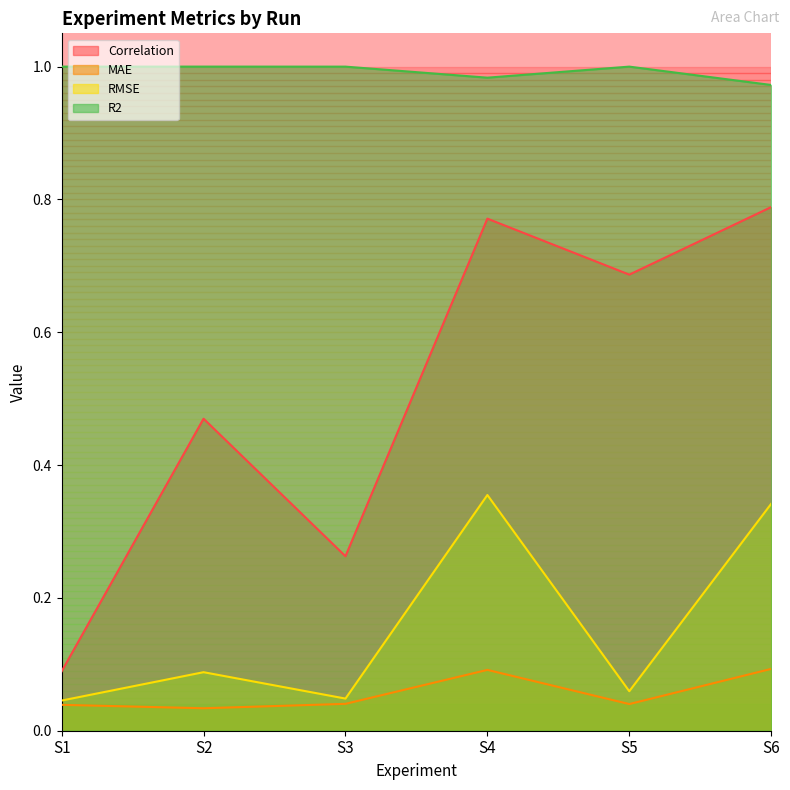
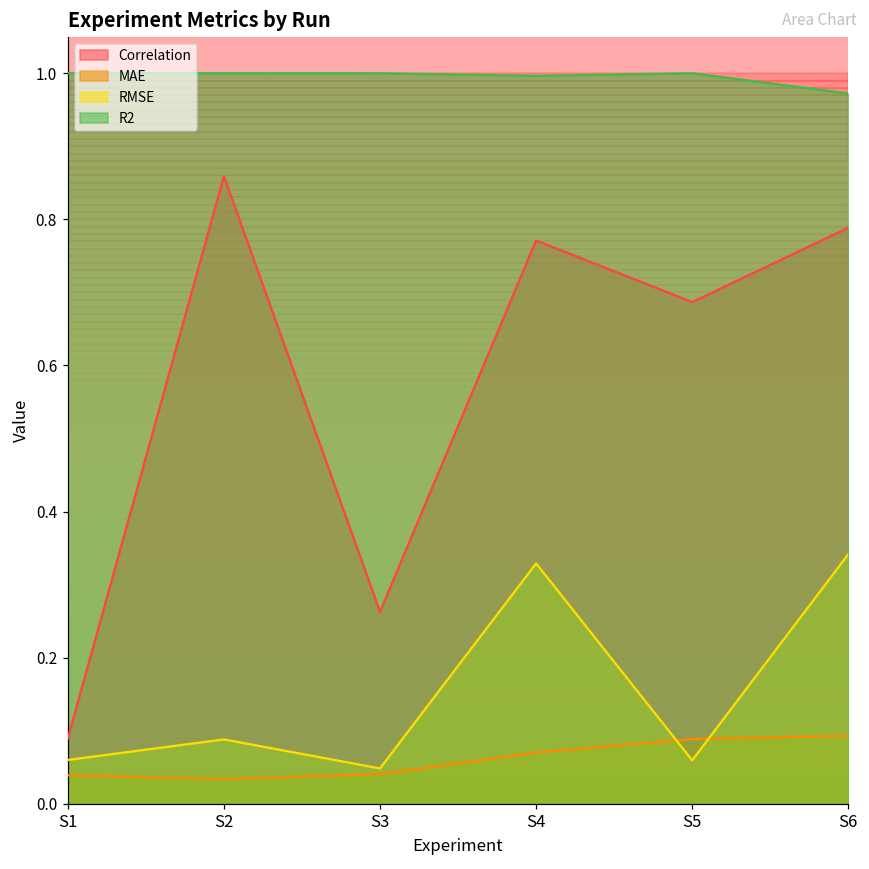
RMSE, S1: 0.05 -> 0.06
Correlation, S2: 0.47 -> 0.86
MAE, S4: 0.09 -> 0.07
RMSE, S4: 0.35 -> 0.33
R2, S4: 0.98 -> 1.00
MAE, S5: 0.04 -> 0.09
